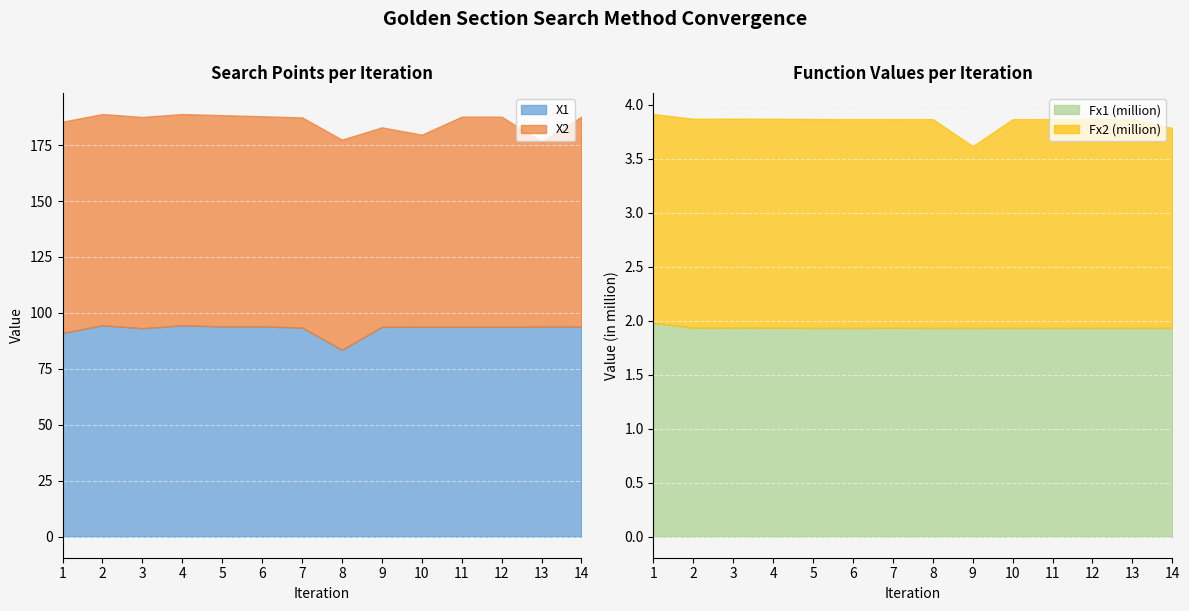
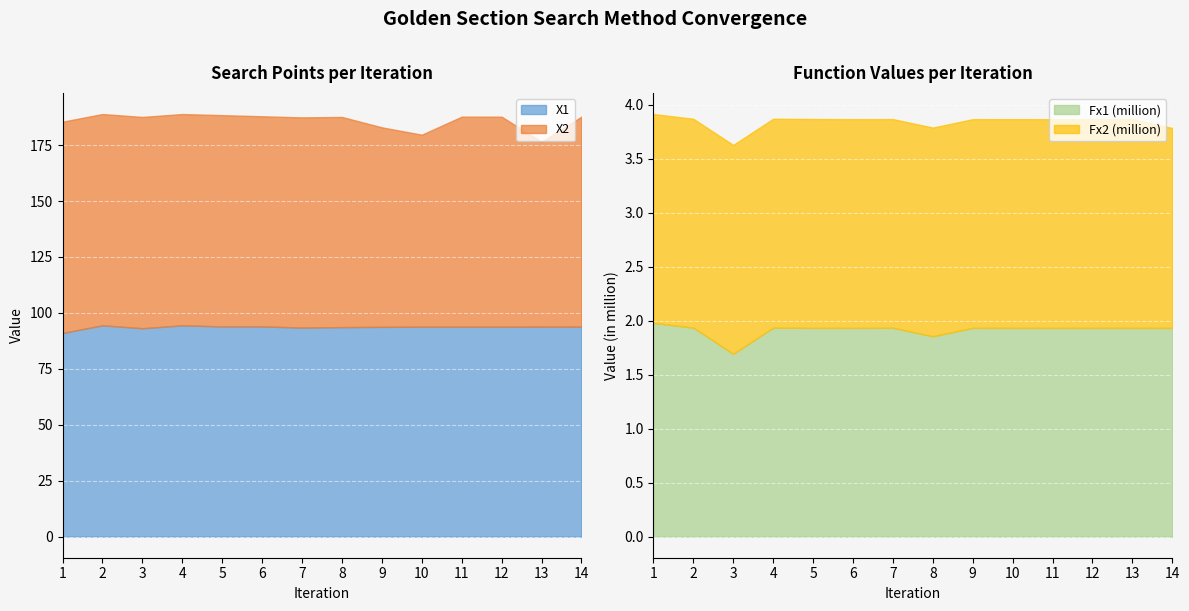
Search Points per Iteration, X1, 8: 84 -> 94
Function Values per Iteration, Fx1 (million), 3: 1.94 -> 1.69
Function Values per Iteration, Fx1 (million), 8: 1.93 -> 1.86
Function Values per Iteration, Fx2 (million), 9: 1.68 -> 1.93
